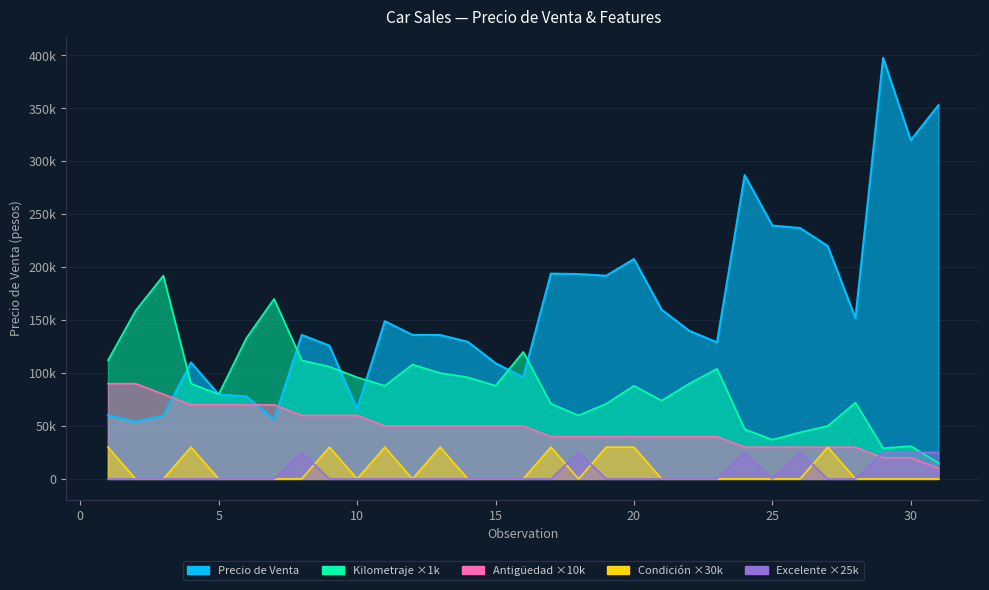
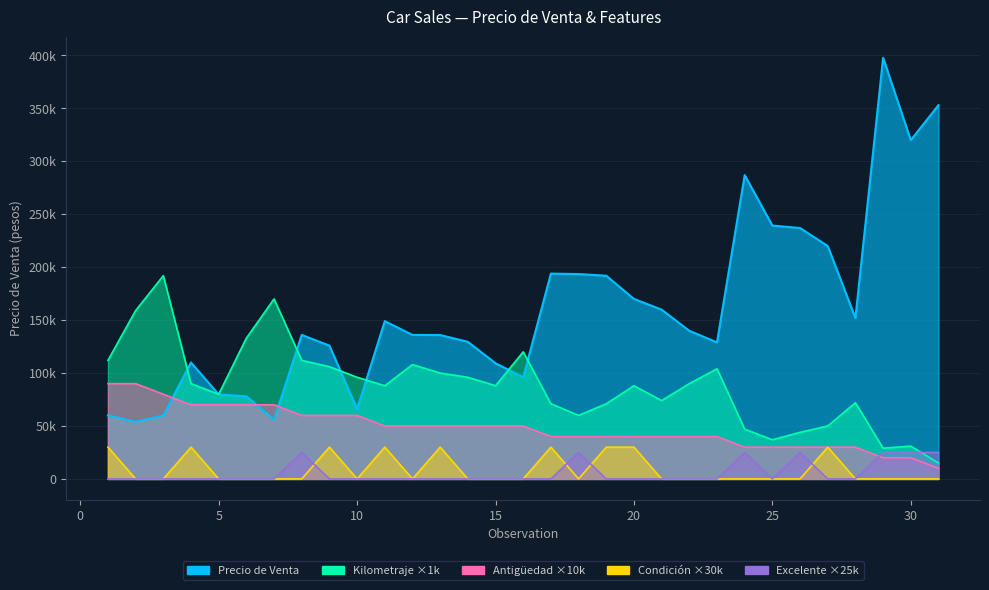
Precio de Venta, 20: 208000 -> 170000
